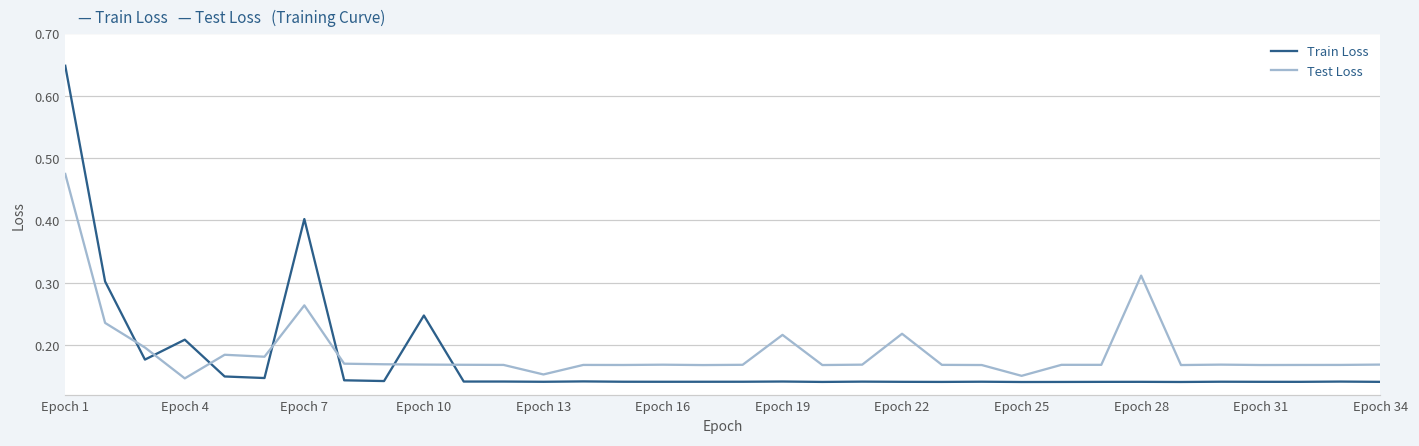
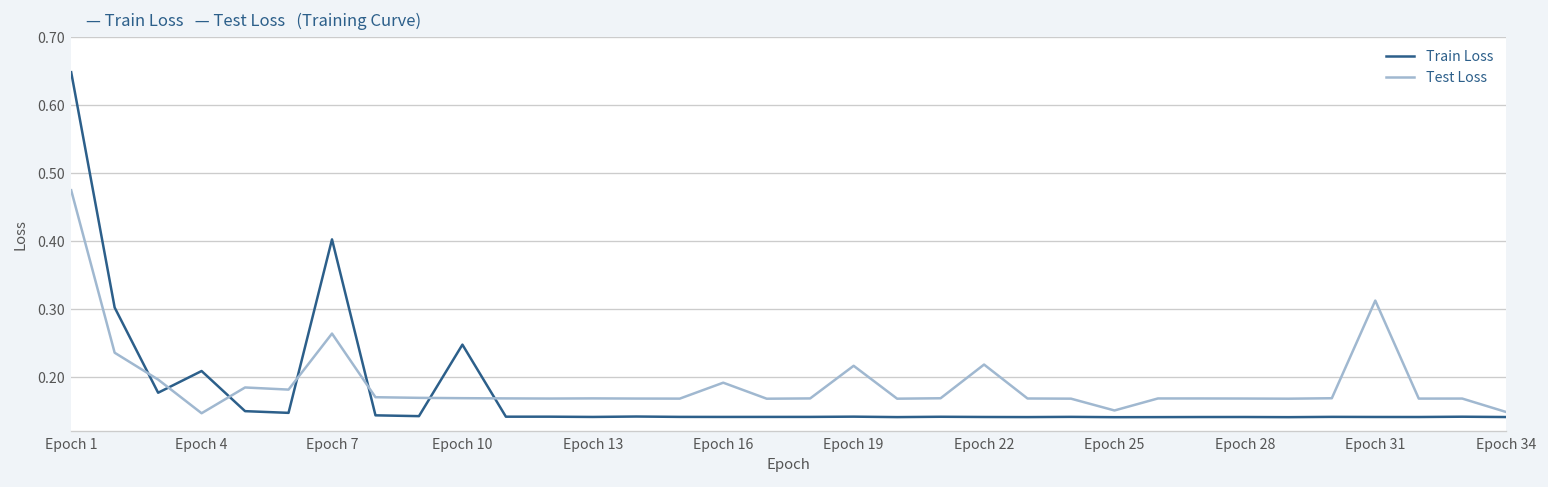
Test Loss, Epoch 13: 0.15 -> 0.17
Test Loss, Epoch 16: 0.17 -> 0.19
Test Loss, Epoch 28: 0.31 -> 0.17
Test Loss, Epoch 31: 0.17 -> 0.31
Test Loss, Epoch 34: 0.17 -> 0.15
